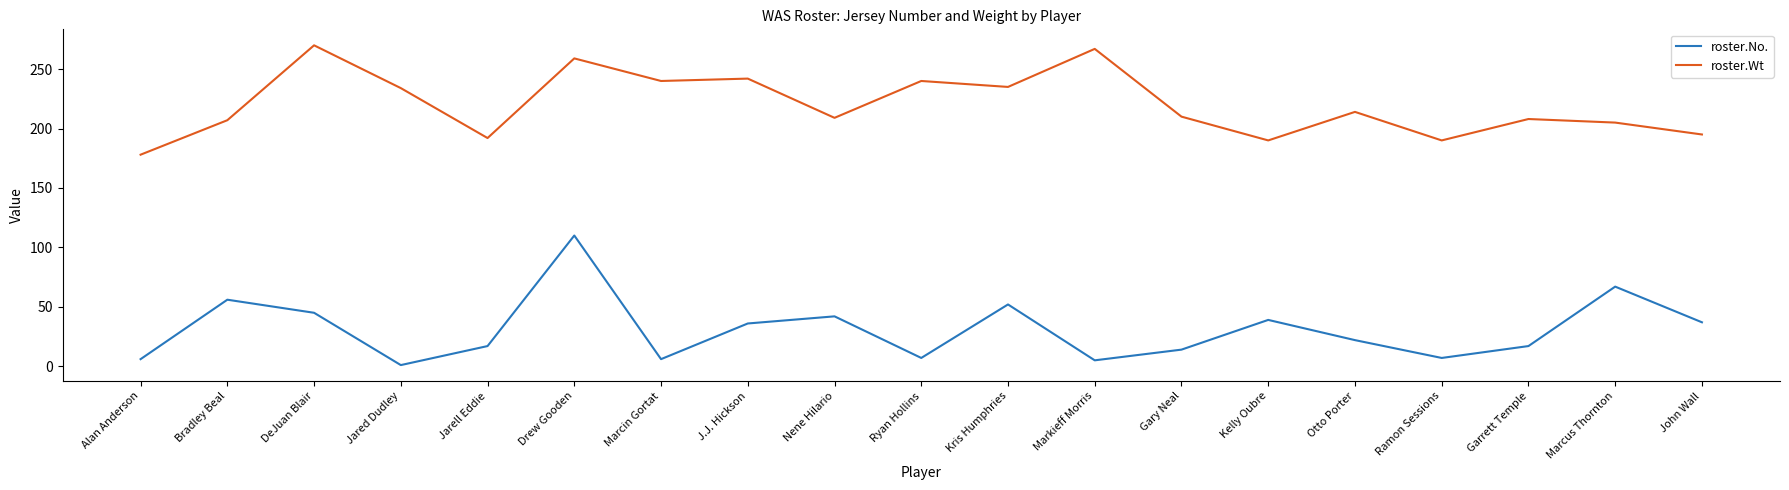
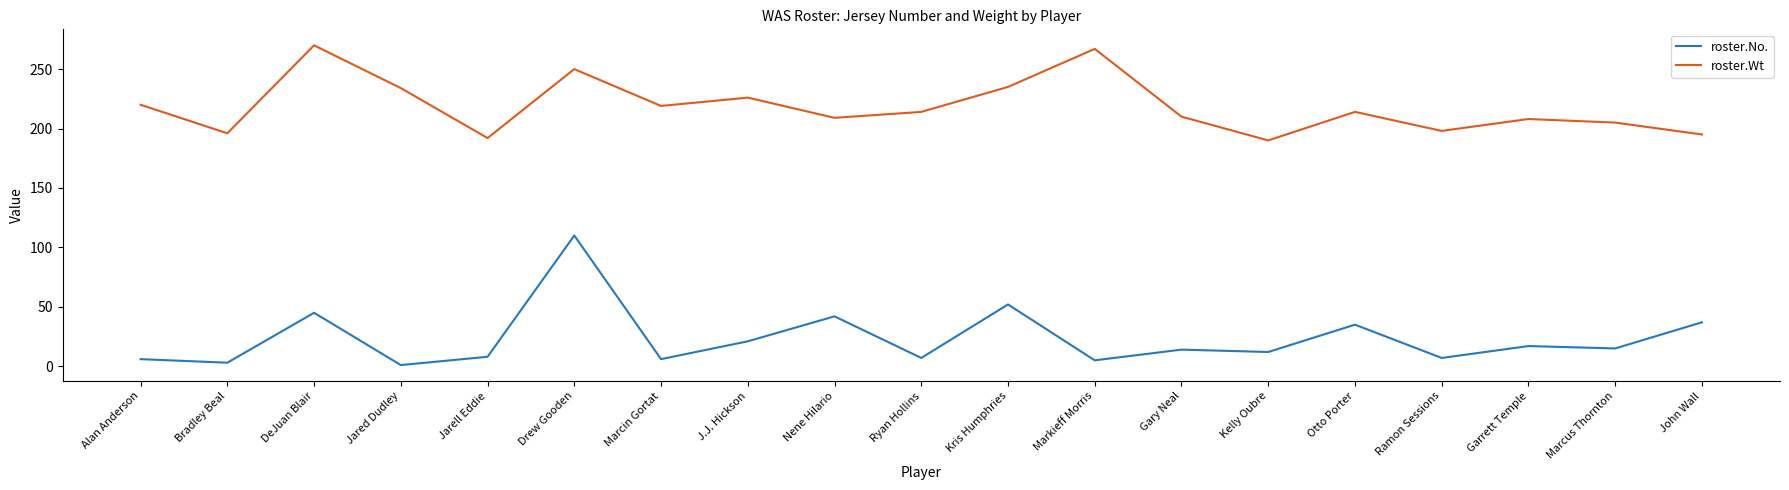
roster.Wt, Alan Anderson: 178 -> 220
roster.No., Bradley Beal: 56 -> 3
roster.Wt, Bradley Beal: 207 -> 196
roster.No., Jarell Eddie: 17 -> 8
roster.Wt, Drew Gooden: 259 -> 250
roster.Wt, Marcin Gortat: 240 -> 219
roster.No., J.J. Hickson: 36 -> 21
roster.Wt, J.J. Hickson: 242 -> 226
roster.Wt, Ryan Hollins: 240 -> 214
roster.No., Kelly Oubre: 39 -> 12
roster.No., Otto Porter: 22 -> 35
roster.Wt, Ramon Sessions: 190 -> 198
roster.No., Marcus Thornton: 67 -> 15
